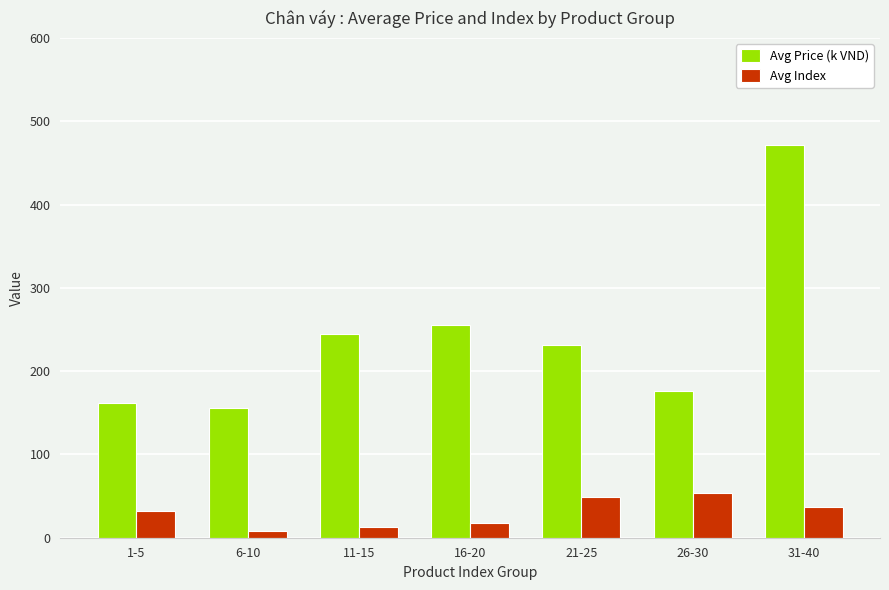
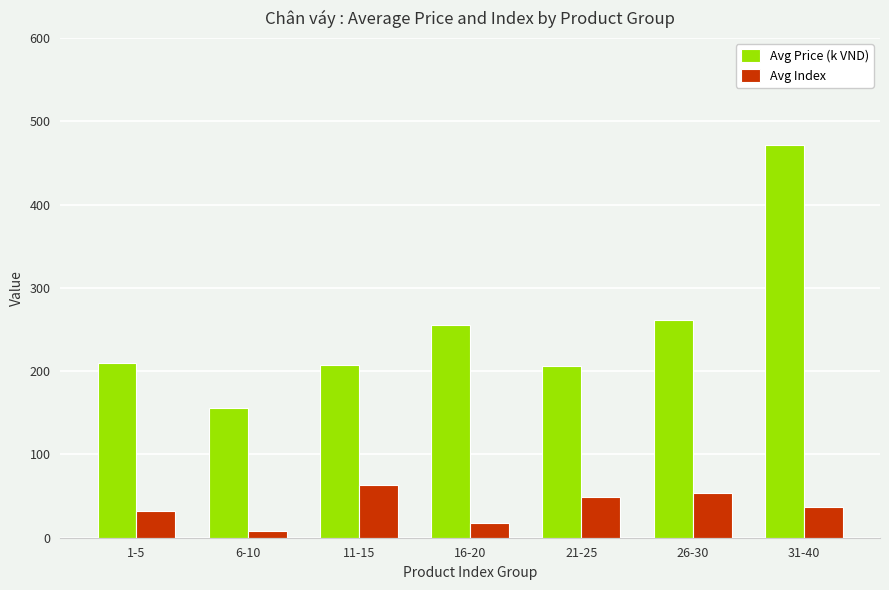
Avg Price (k VND), 1-5: 160 -> 210
Avg Price (k VND), 11-15: 240 -> 210
Avg Index, 11-15: 10 -> 60
Avg Price (k VND), 21-25: 230 -> 210
Avg Price (k VND), 26-30: 180 -> 260
